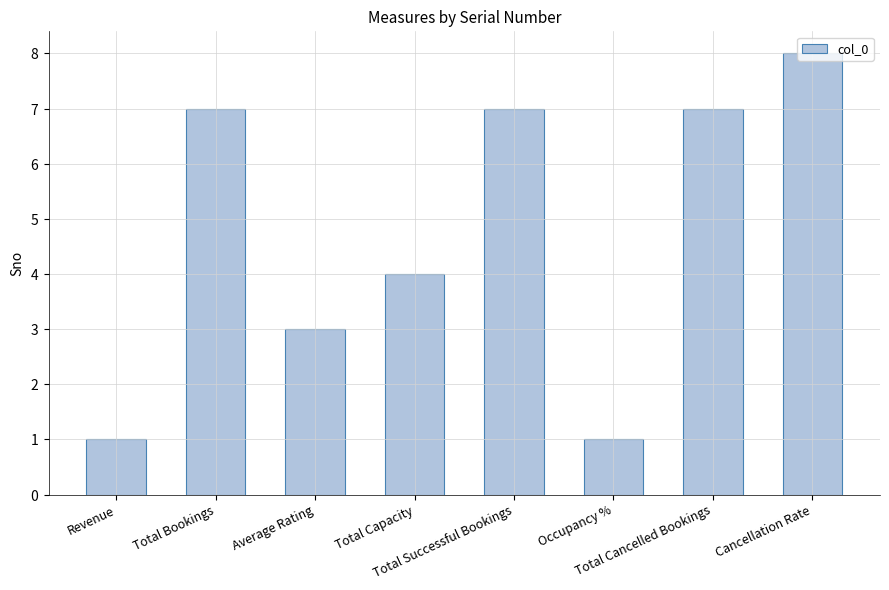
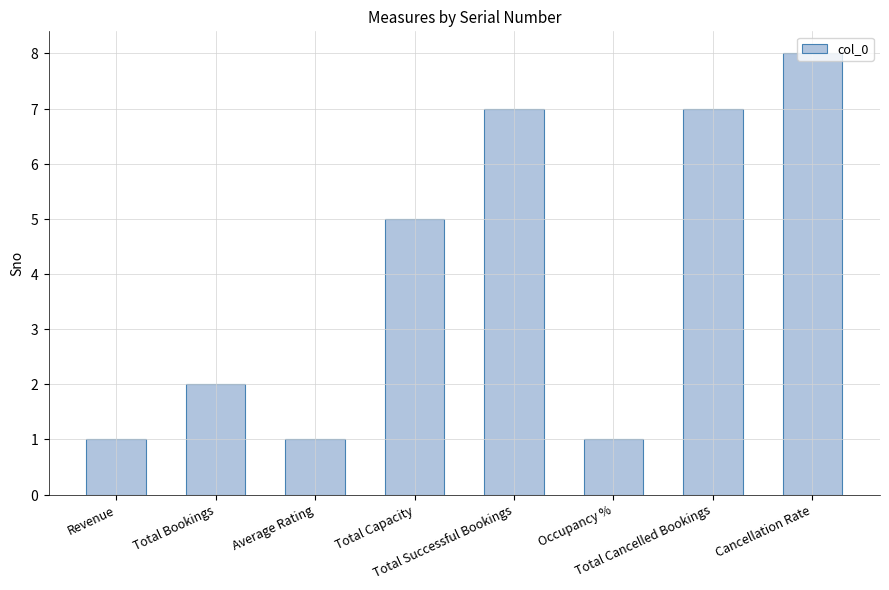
Total Bookings: 7 -> 2
Average Rating: 3 -> 1
Total Capacity: 4 -> 5
